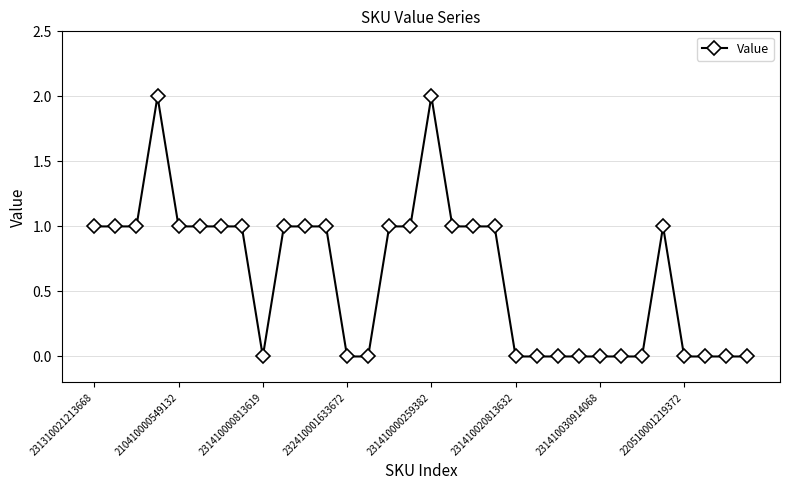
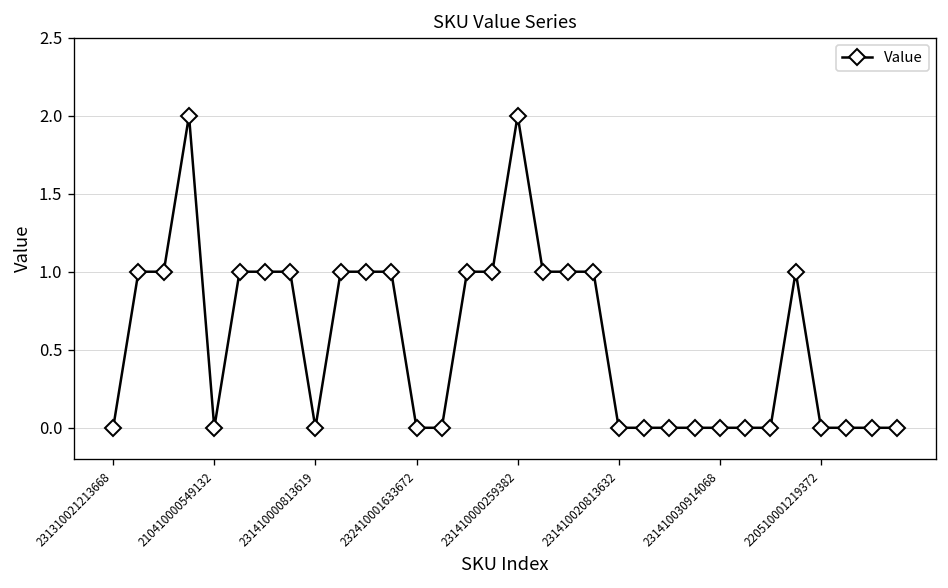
231310021213668: 1 -> 0
210410000549132: 1 -> 0
